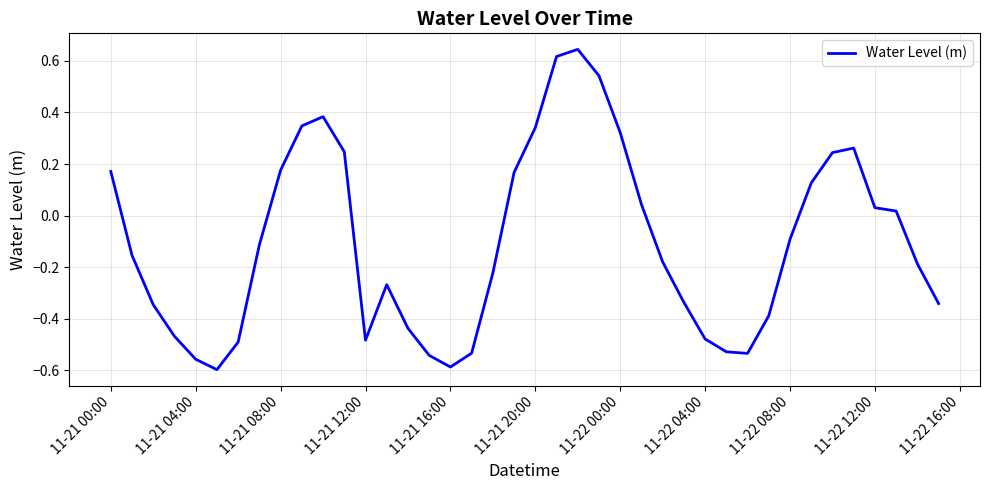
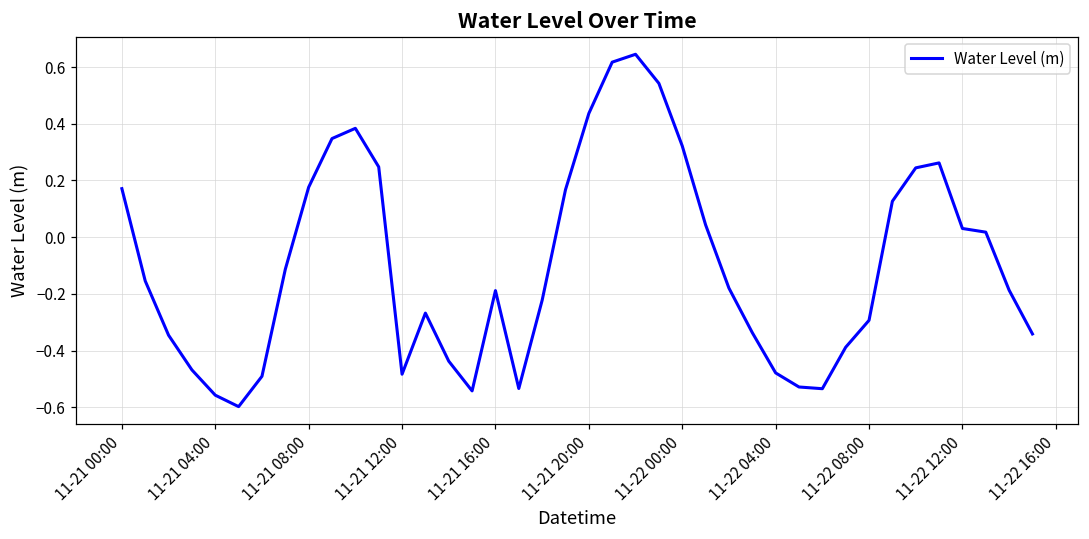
11-21 16:00: -0.59 -> -0.19
11-21 20:00: 0.34 -> 0.44
11-22 08:00: -0.09 -> -0.29
